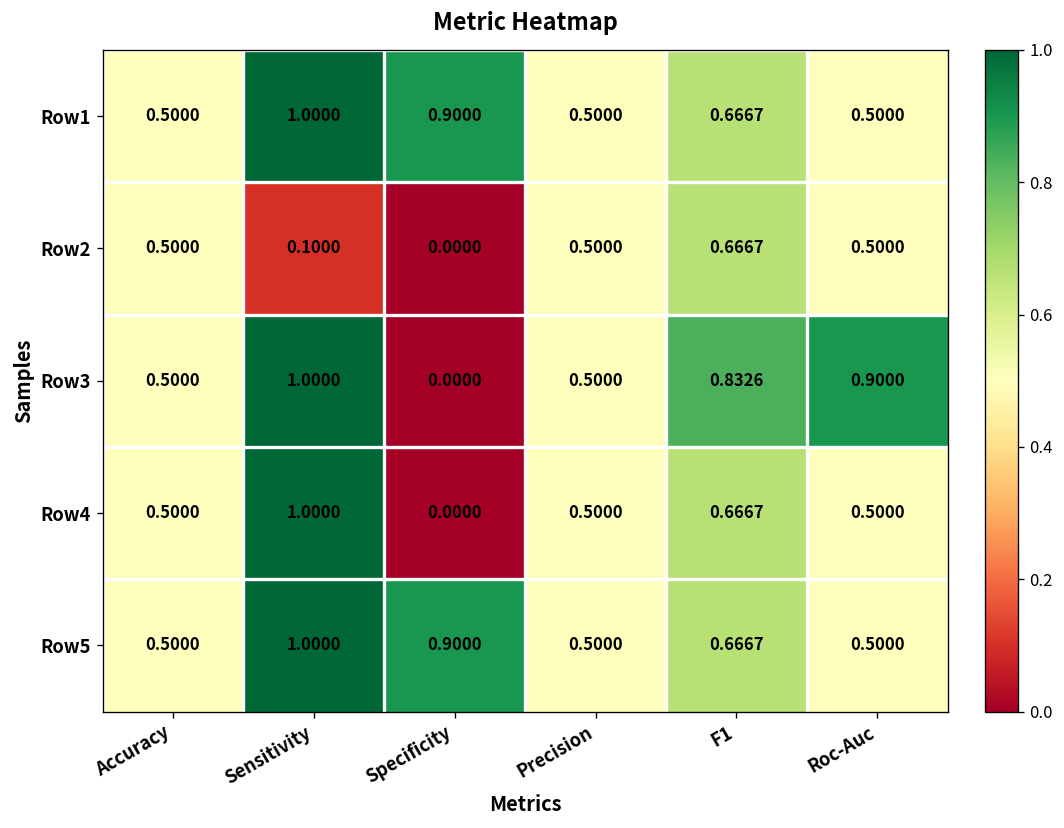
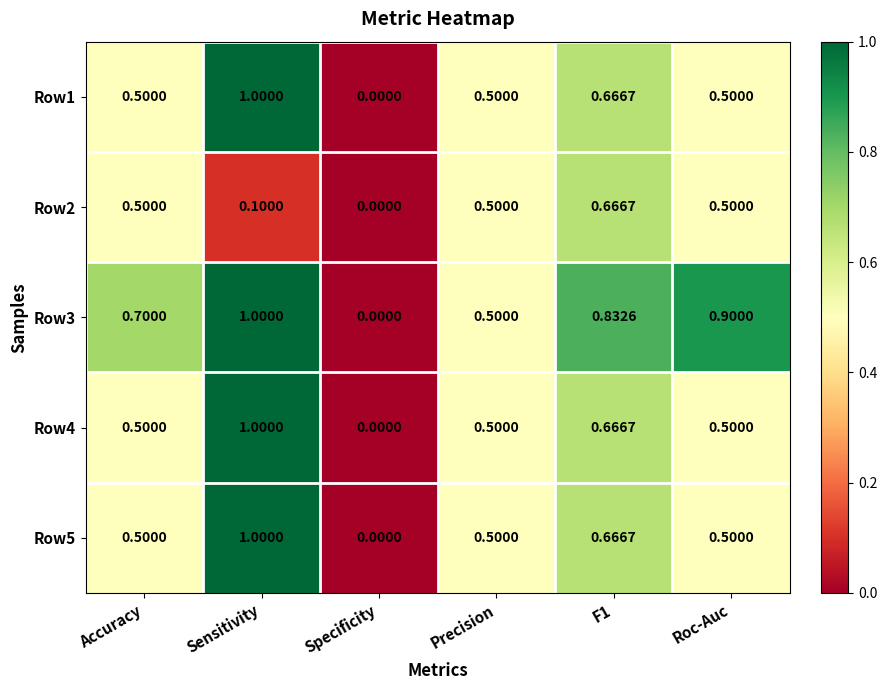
Row1, Specificity: 0.9000 -> 0.0000
Row3, Accuracy: 0.5000 -> 0.7000
Row5, Specificity: 0.9000 -> 0.0000
